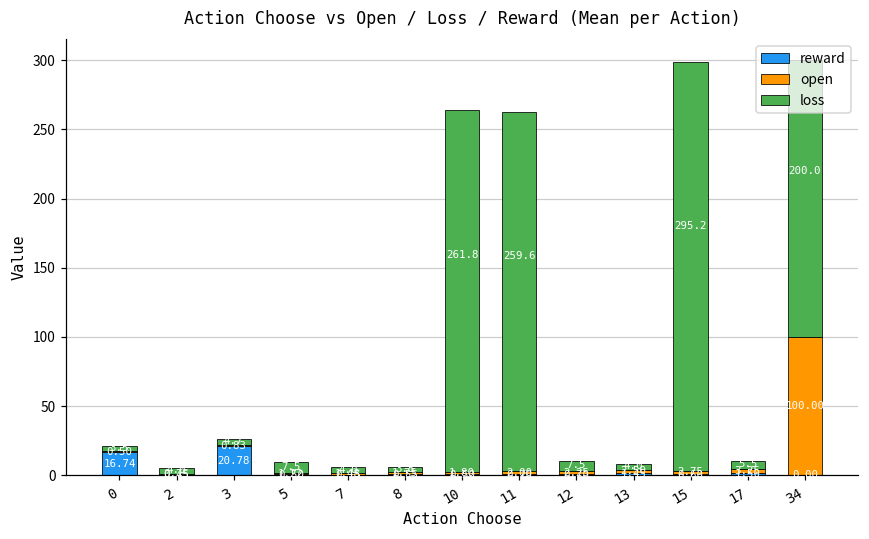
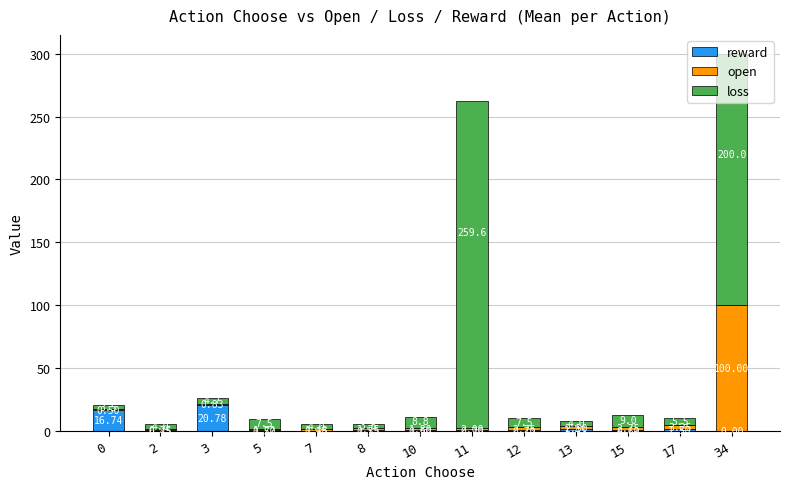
loss, 10: 261.8 -> 8.8
loss, 15: 295.2 -> 9.0
